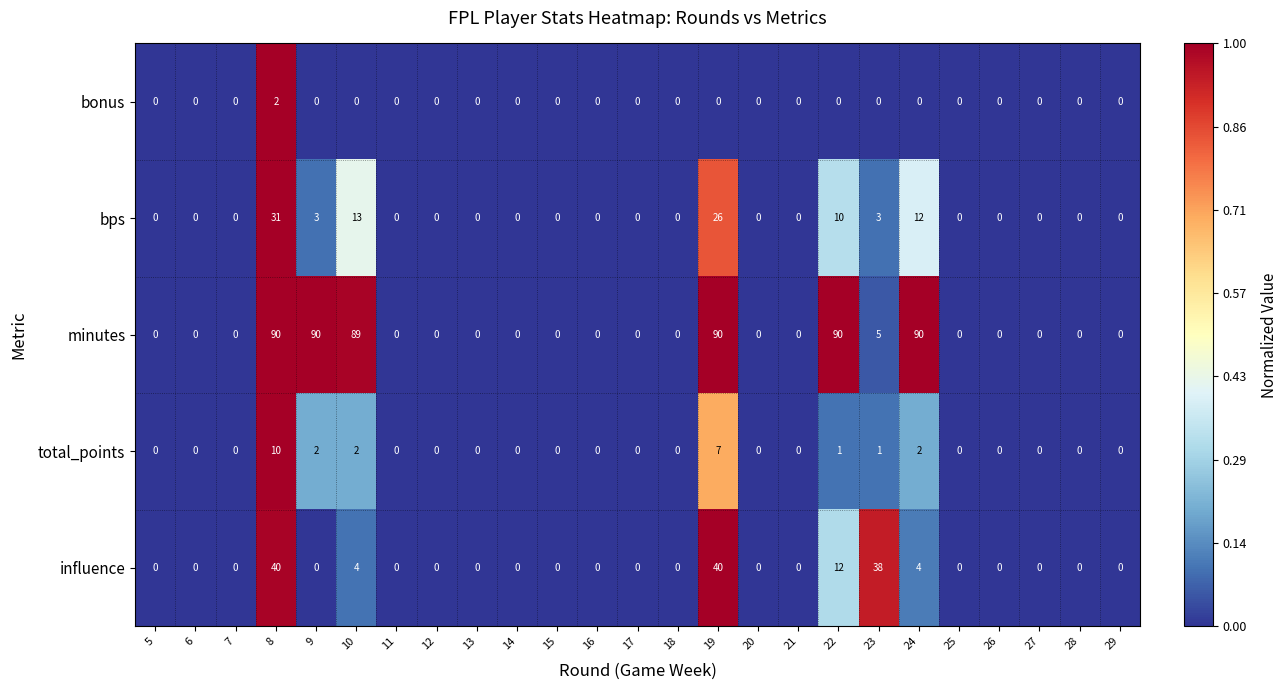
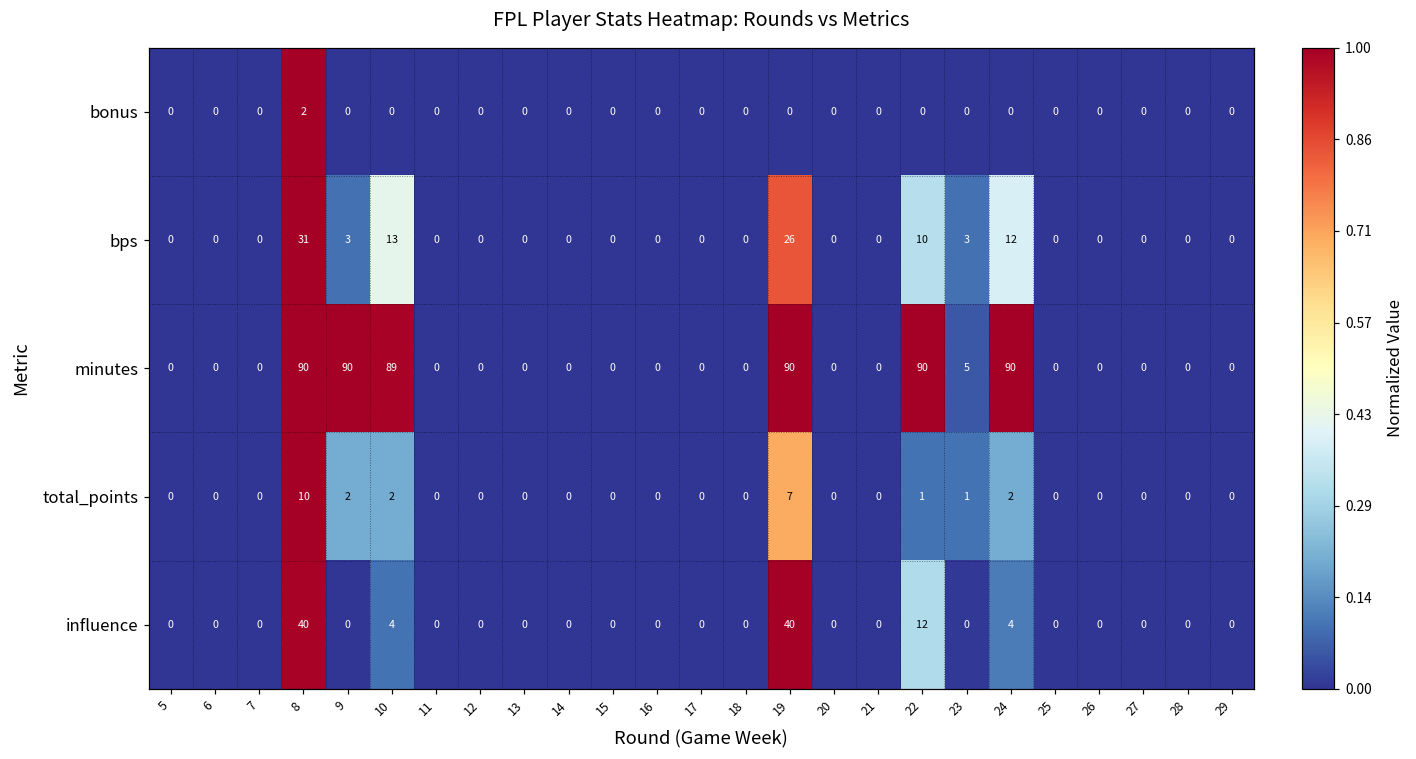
influence, 23: 38 -> 0
